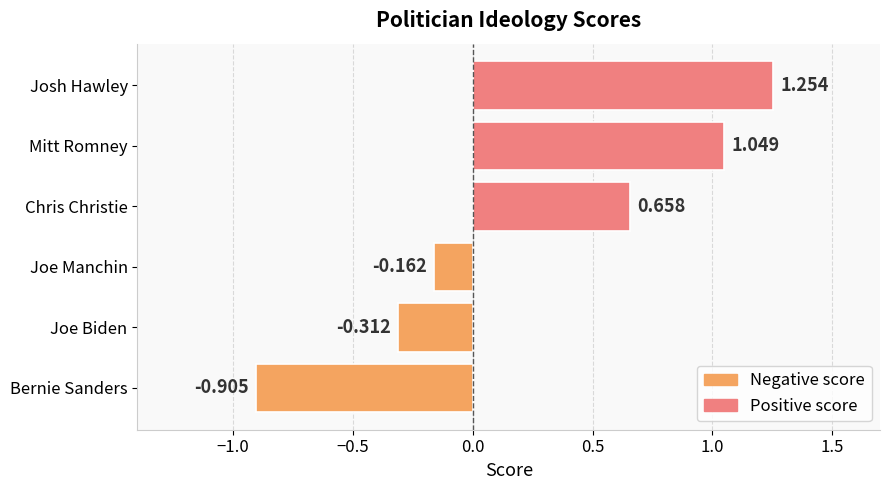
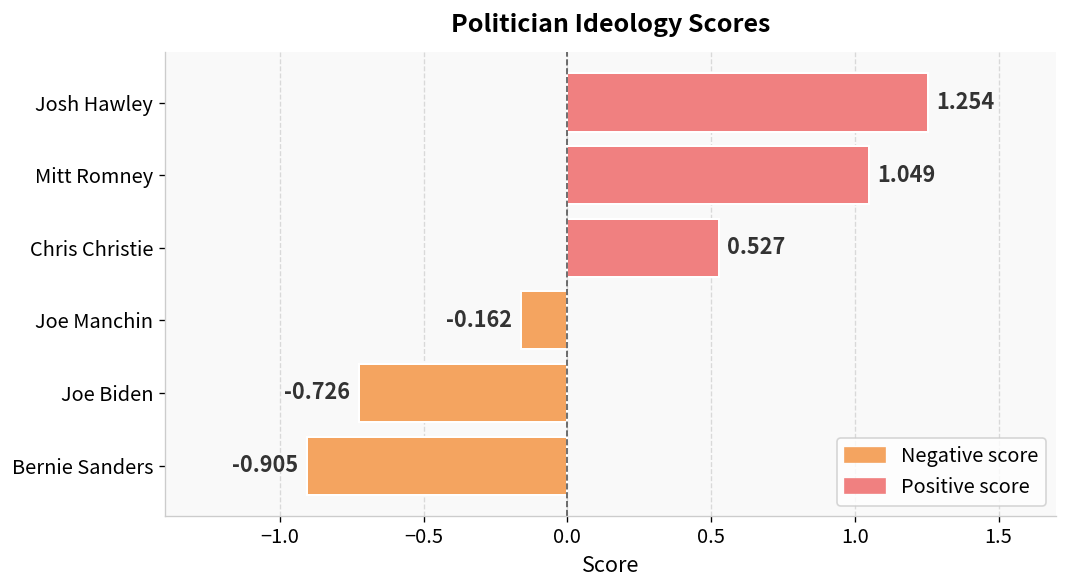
Chris Christie: 0.658 -> 0.527
Joe Biden: -0.312 -> -0.726
